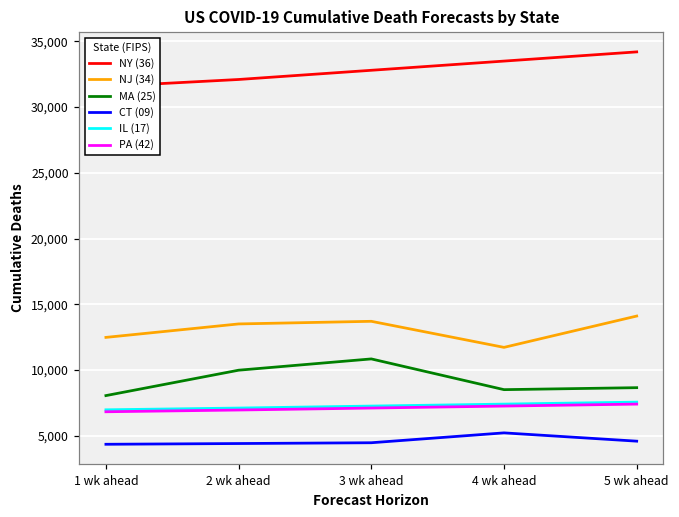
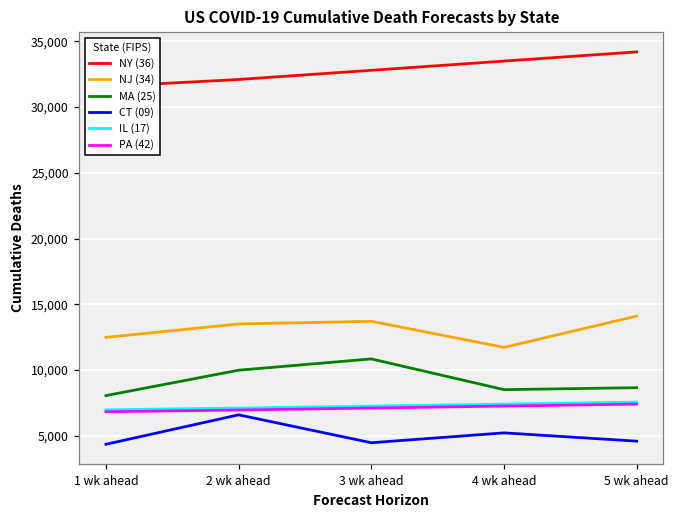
CT (09), 2 wk ahead: 4,400 -> 6,600
